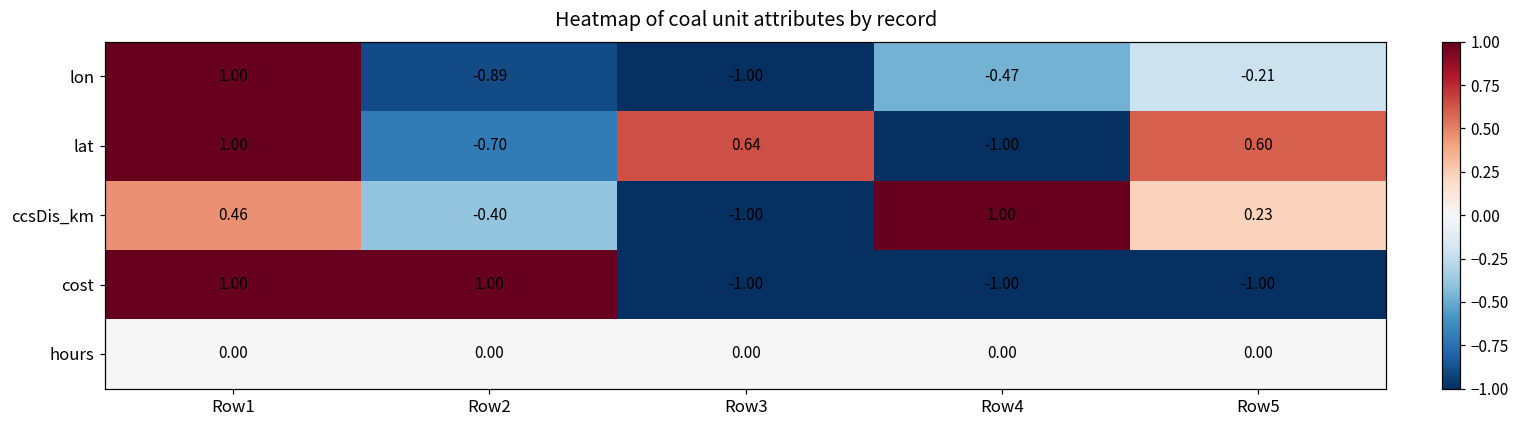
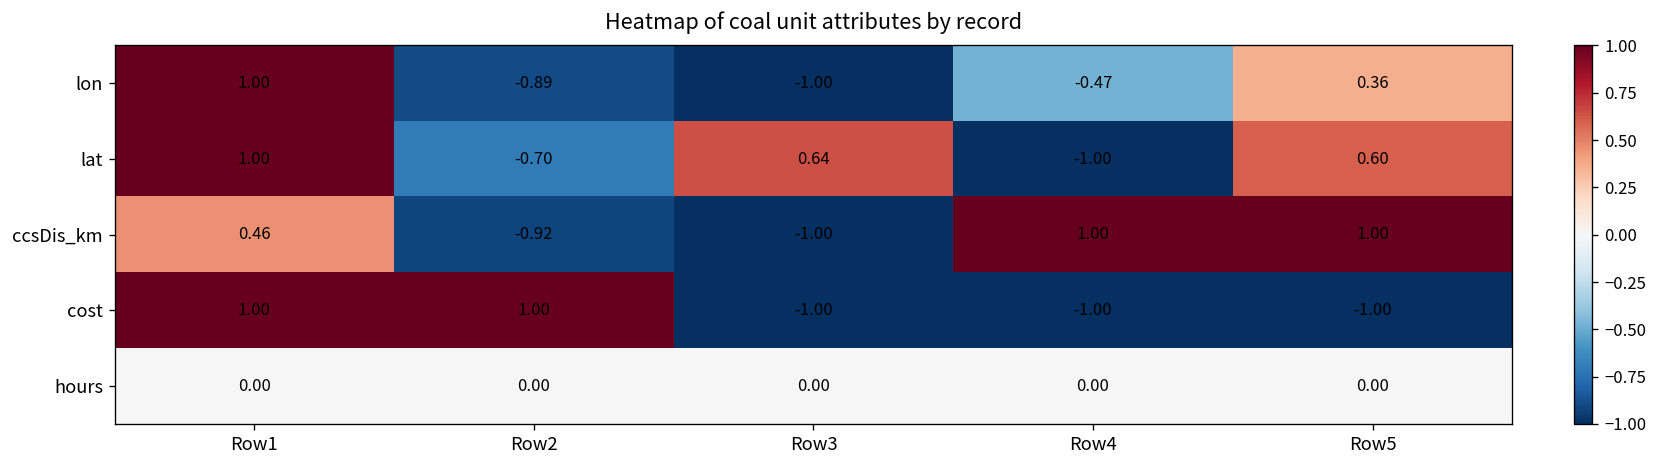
lon, Row5: -0.21 -> 0.36
ccsDis_km, Row2: -0.40 -> -0.92
ccsDis_km, Row5: 0.23 -> 1.00
